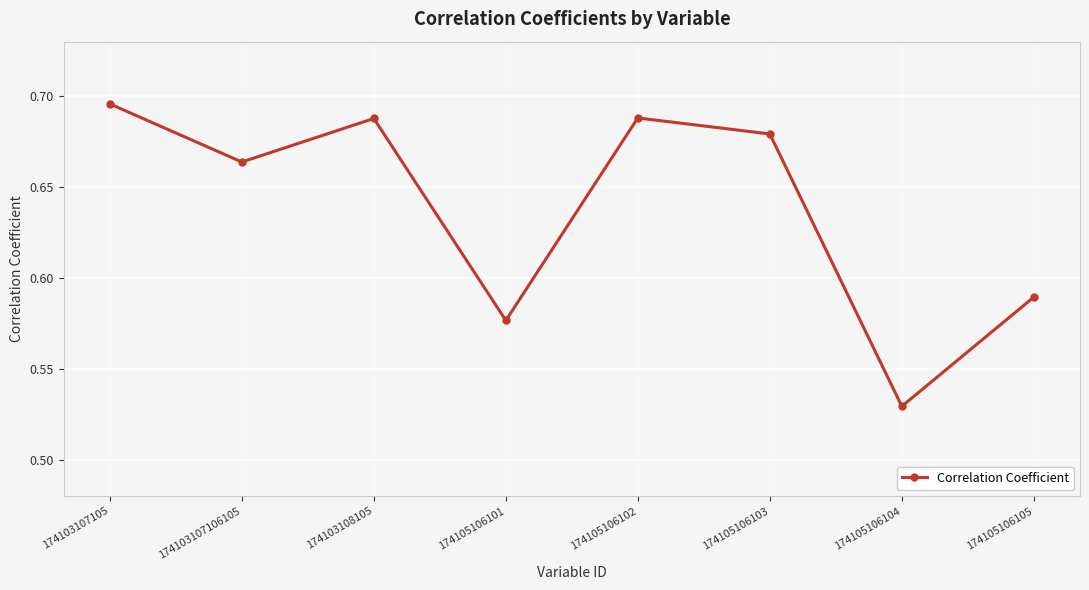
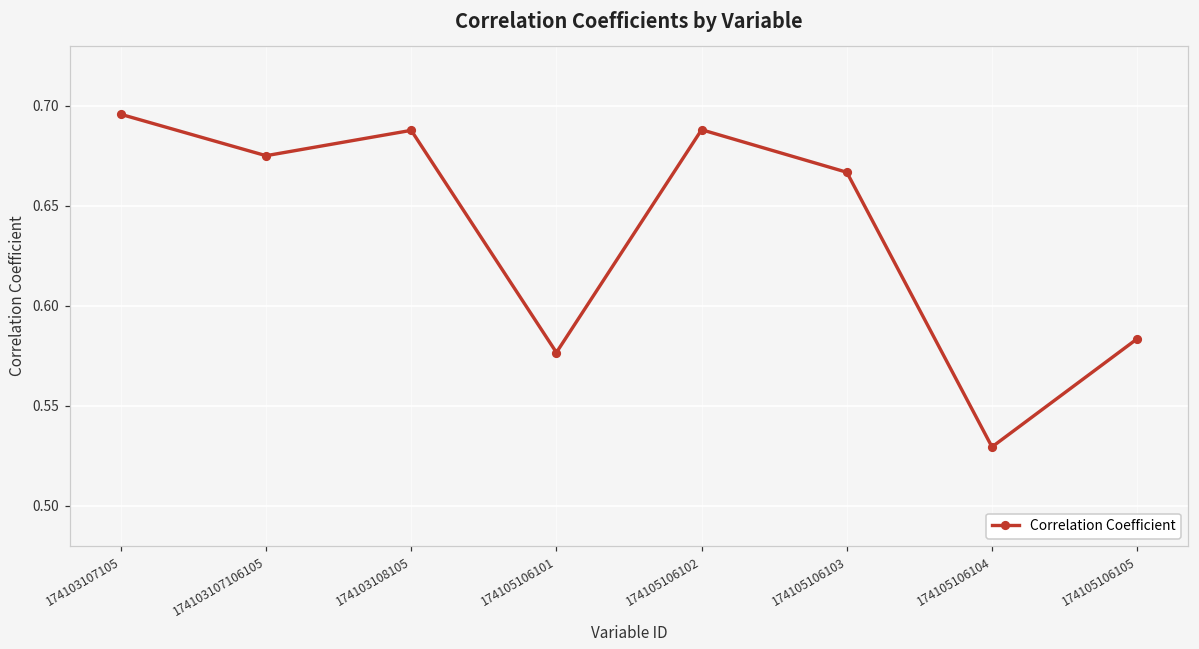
174103107106105: 0.664 -> 0.675
174105106103: 0.679 -> 0.667
174105106105: 0.589 -> 0.583
